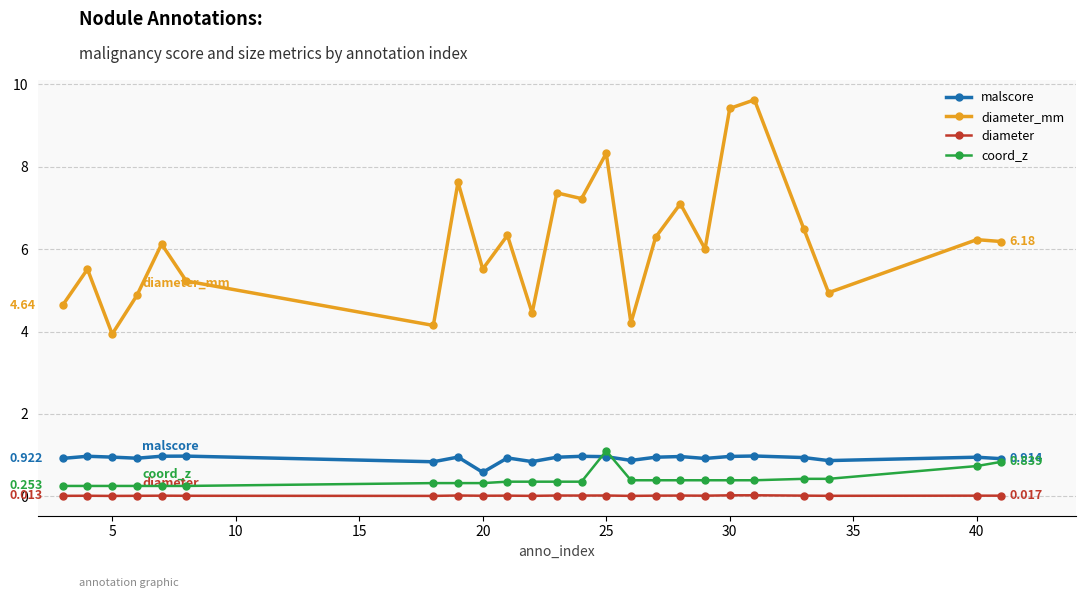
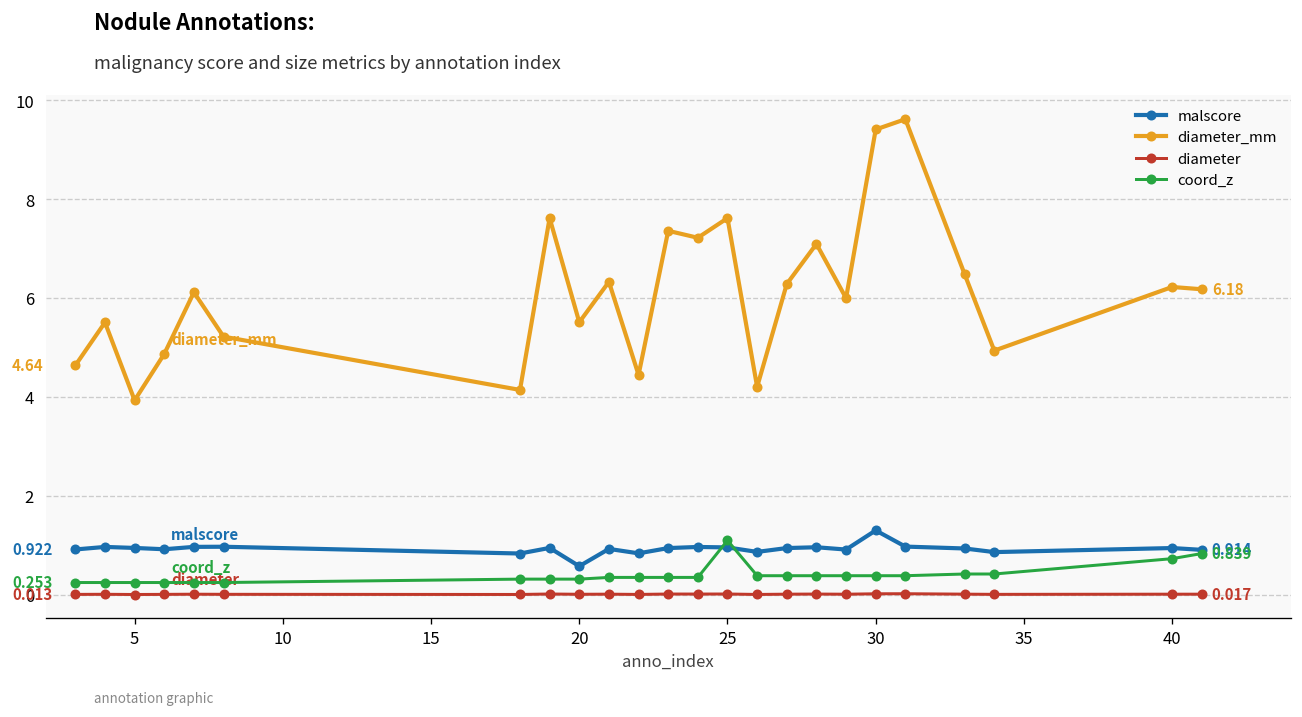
diameter_mm, 25: 8.3 -> 7.6
malscore, 30: 1.0 -> 1.3
